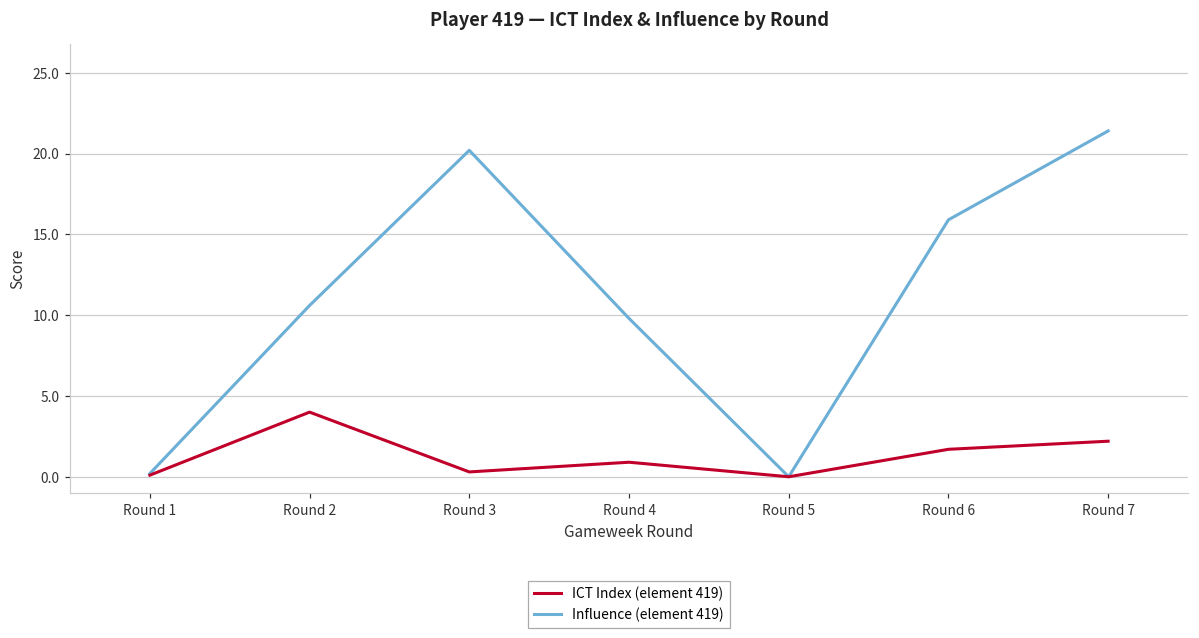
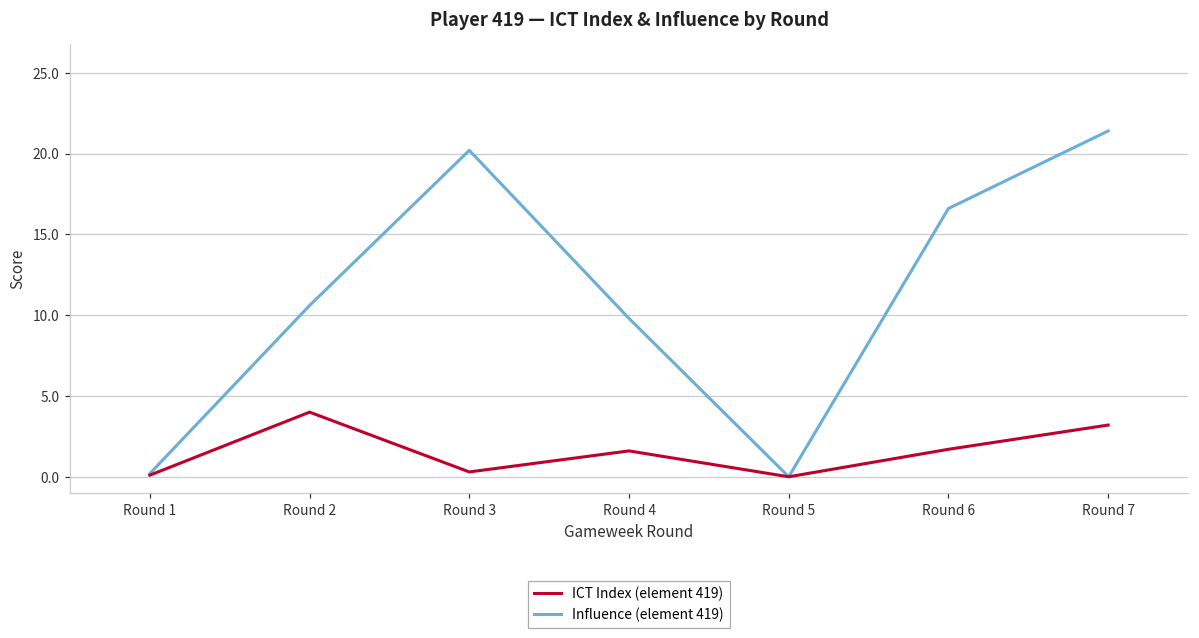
ICT Index (element 419), Round 4: 0.9 -> 1.6
Influence (element 419), Round 6: 15.9 -> 16.6
ICT Index (element 419), Round 7: 2.2 -> 3.2
